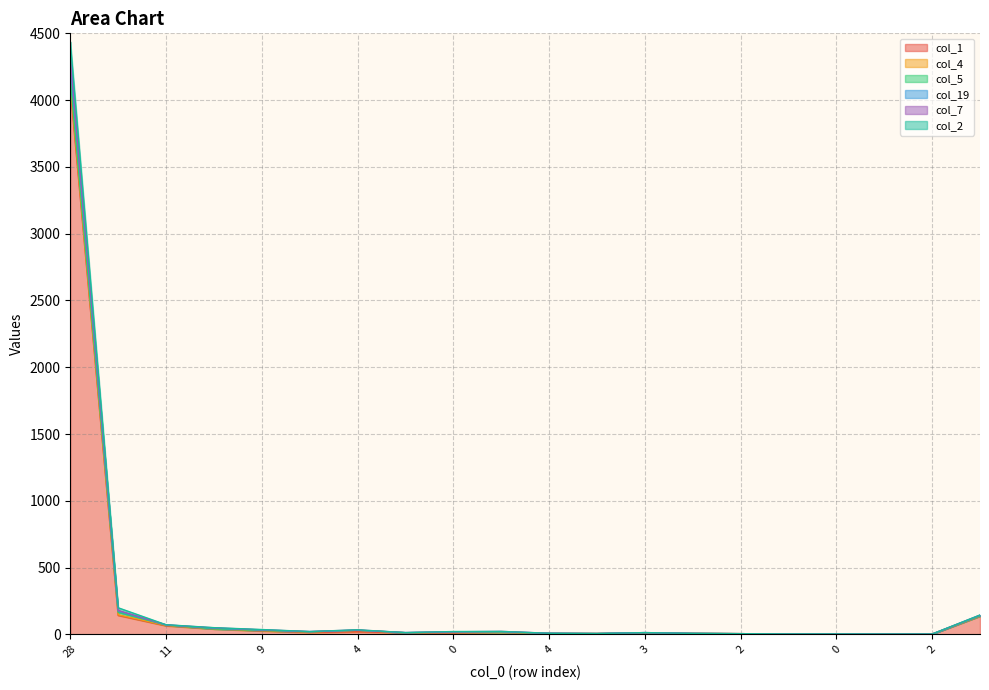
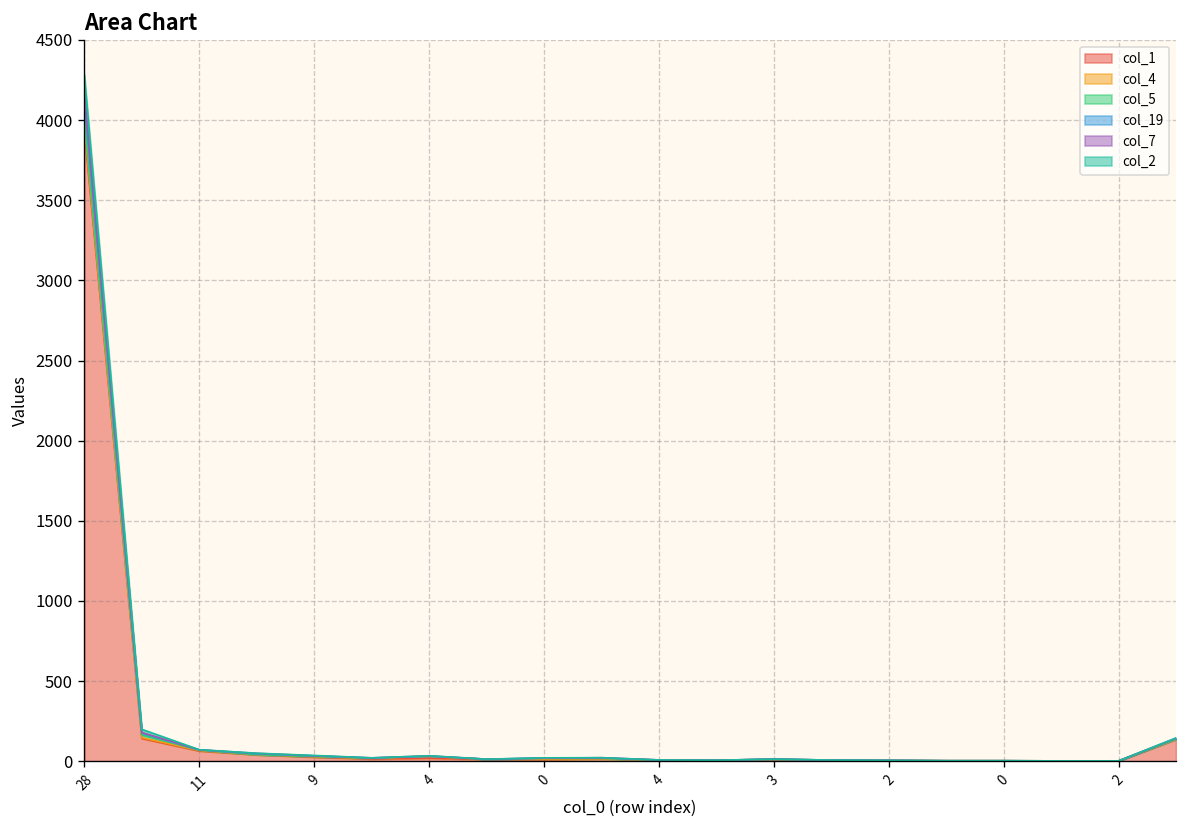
col_1, 28: 4090 -> 3940
